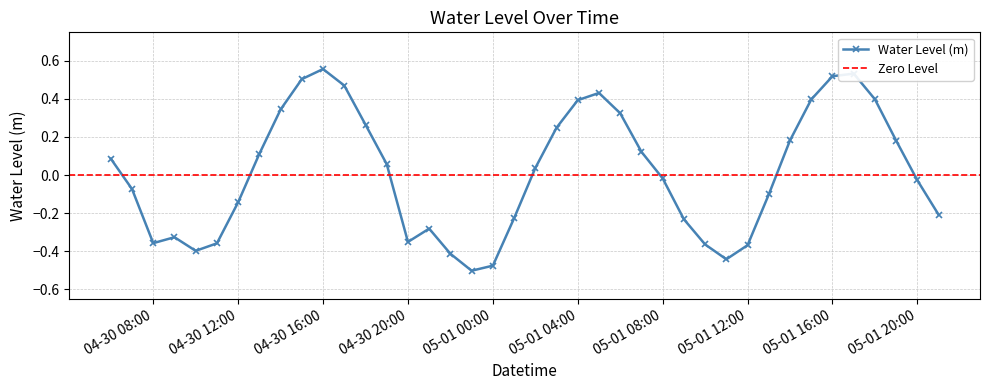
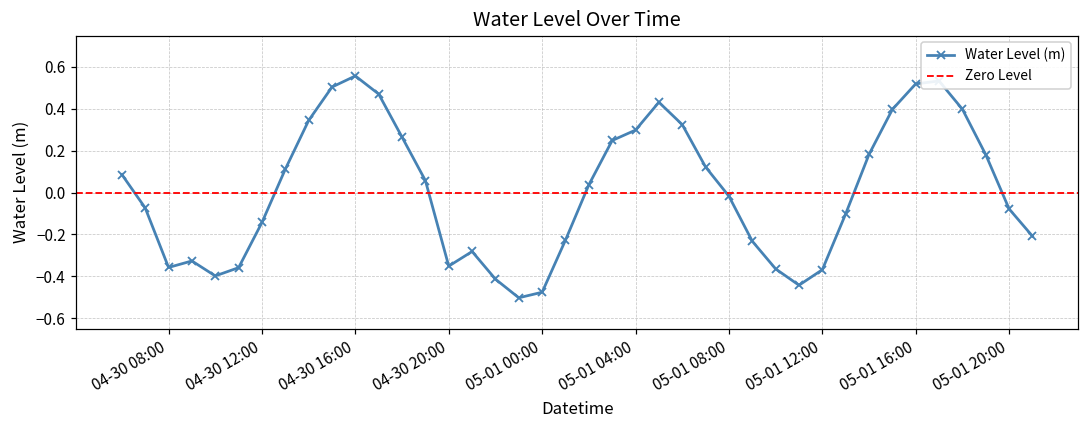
05-01 04:00: 0.39 -> 0.30
05-01 20:00: -0.03 -> -0.08
